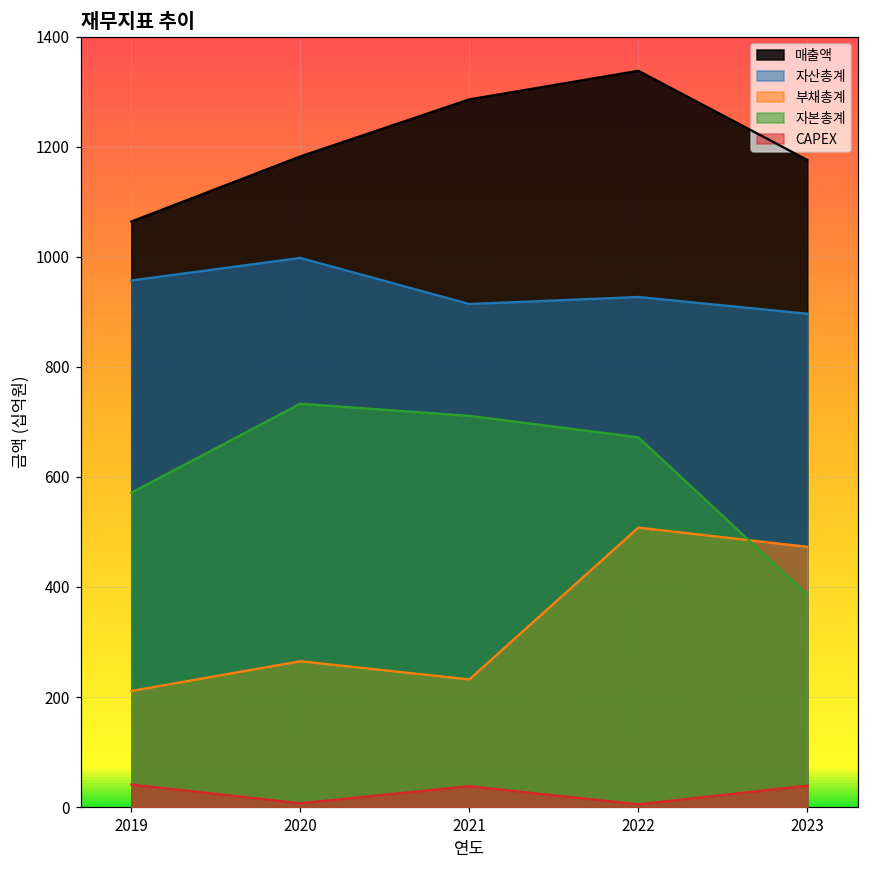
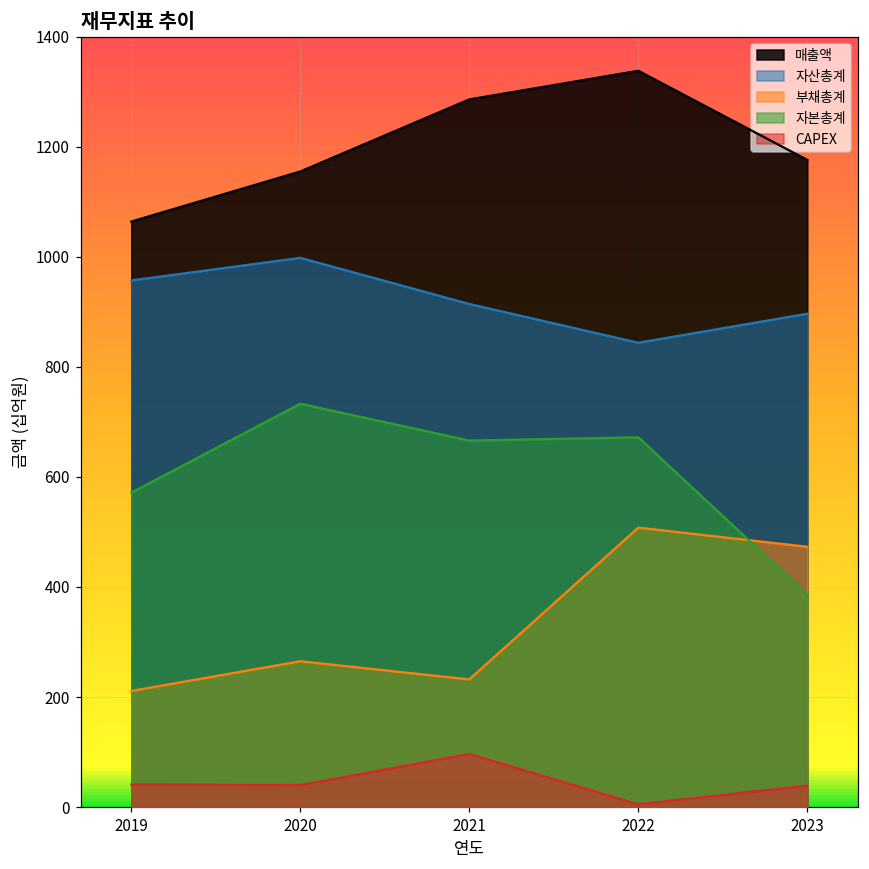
매출액, 2020: 1180 -> 1160
CAPEX, 2020: 10 -> 40
자본총계, 2021: 710 -> 670
CAPEX, 2021: 40 -> 100
자산총계, 2022: 930 -> 840
